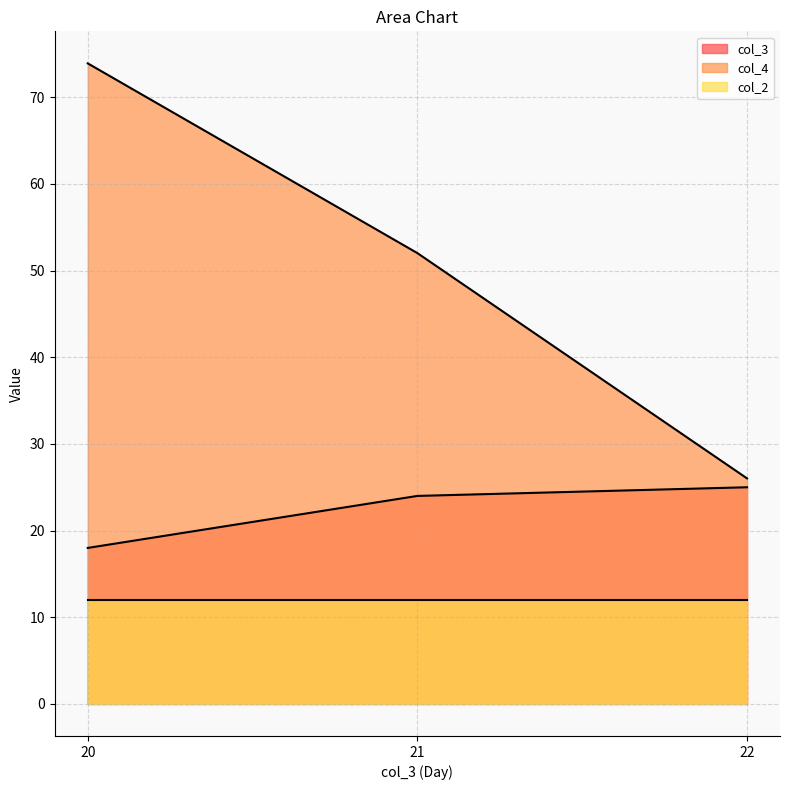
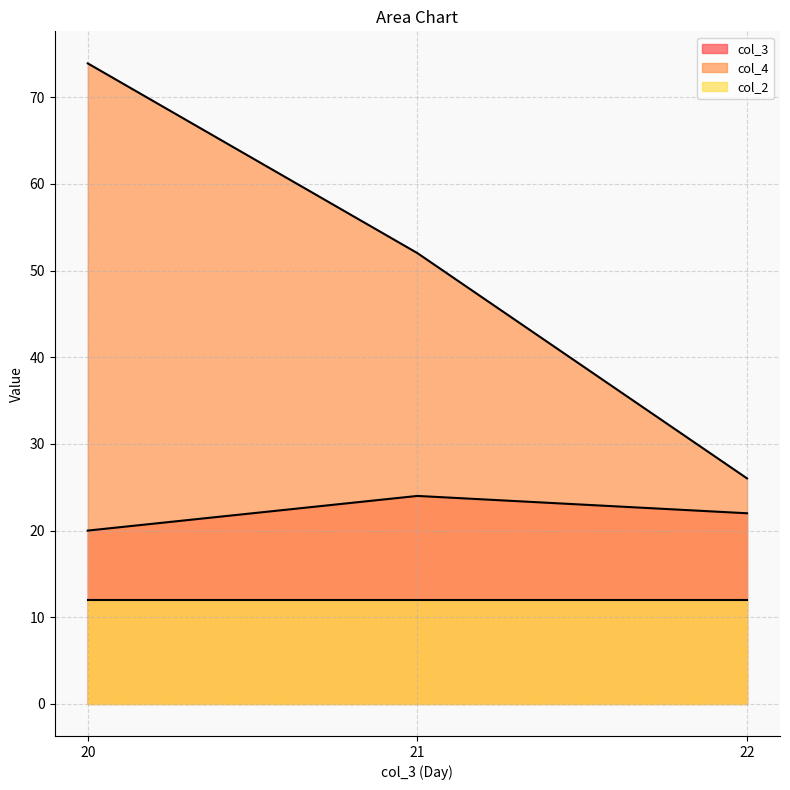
col_3, 20: 18 -> 20
col_3, 22: 25 -> 22
